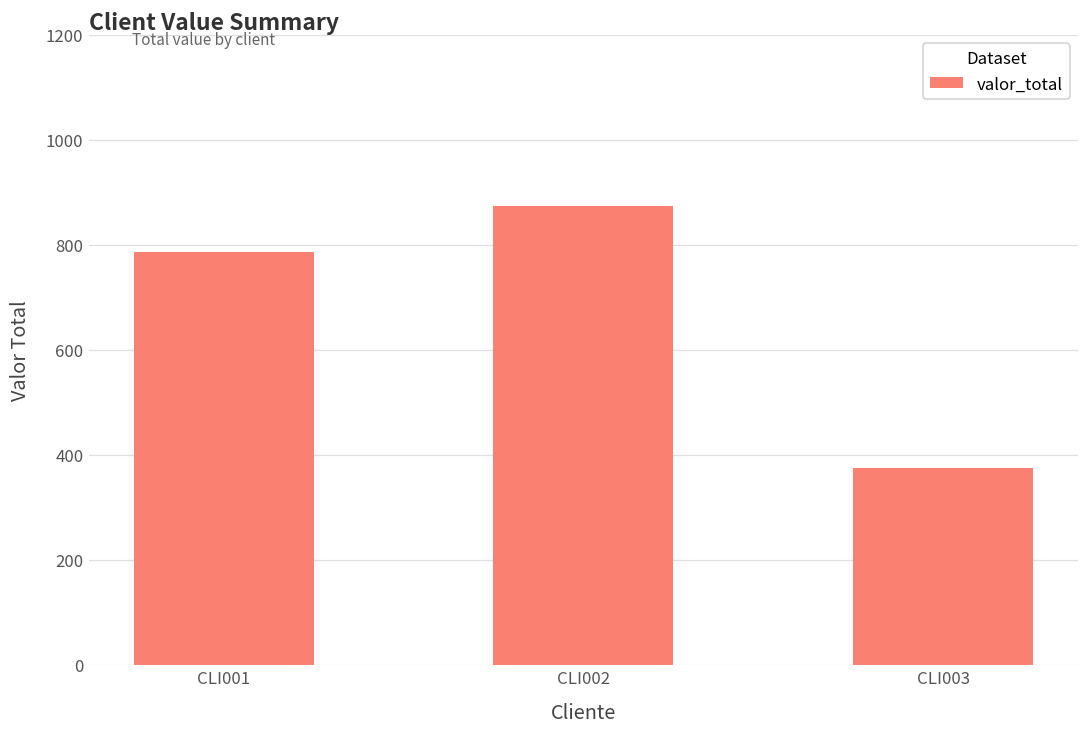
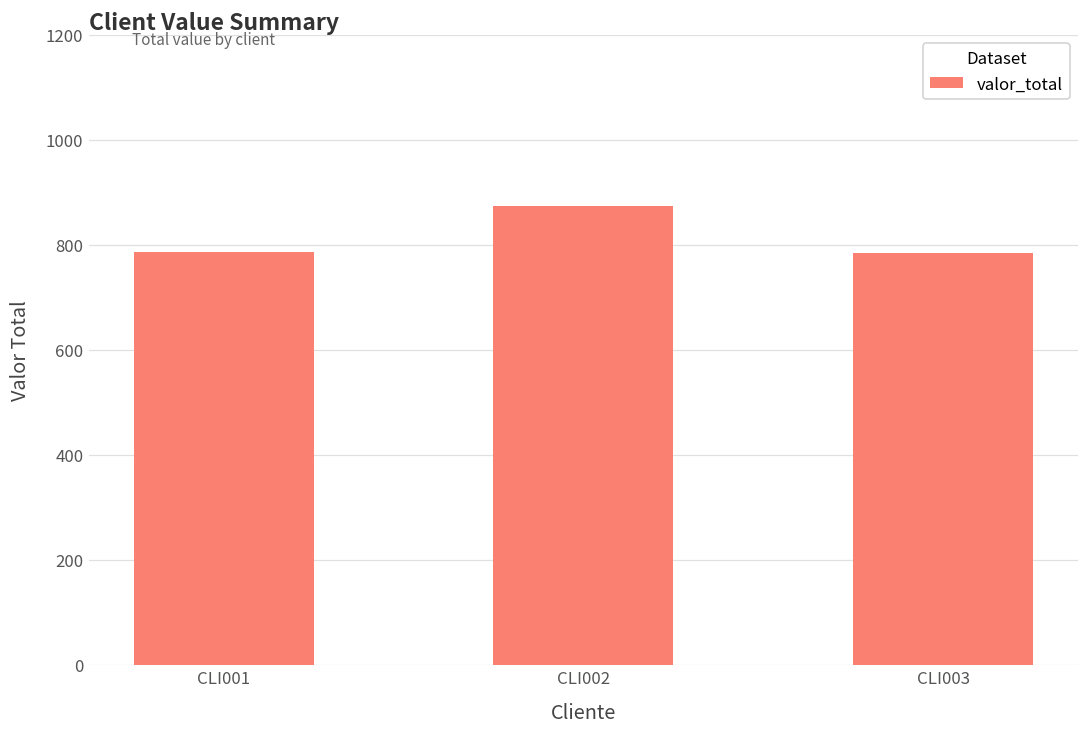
CLI003: 380 -> 780
